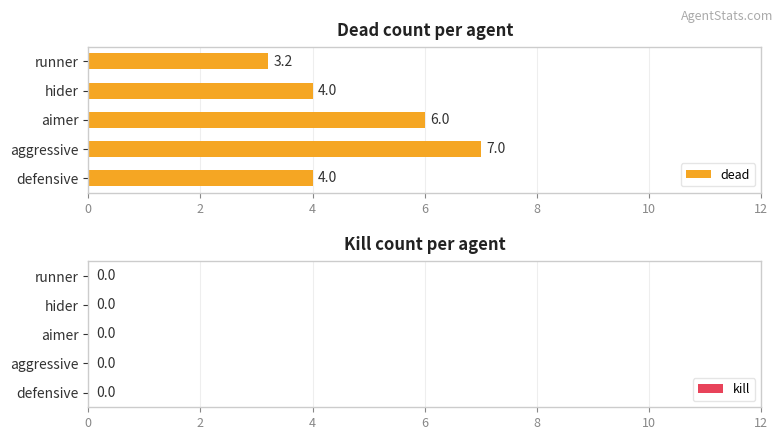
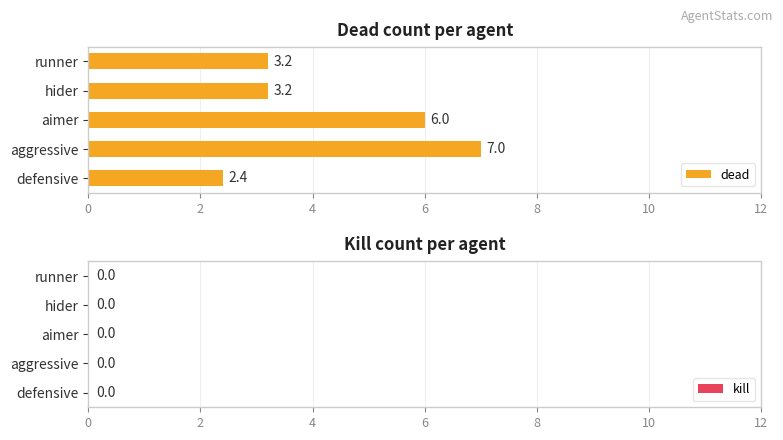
Dead count per agent, hider: 4.0 -> 3.2
Dead count per agent, defensive: 4.0 -> 2.4
